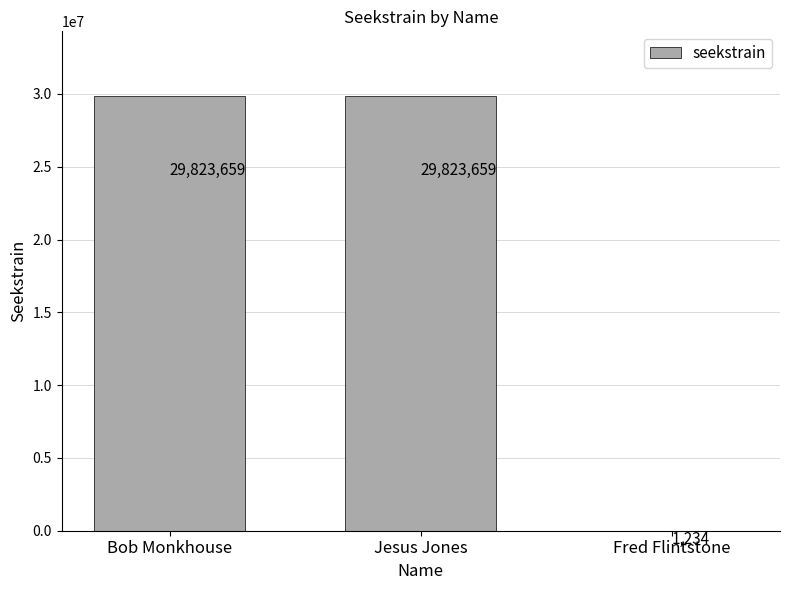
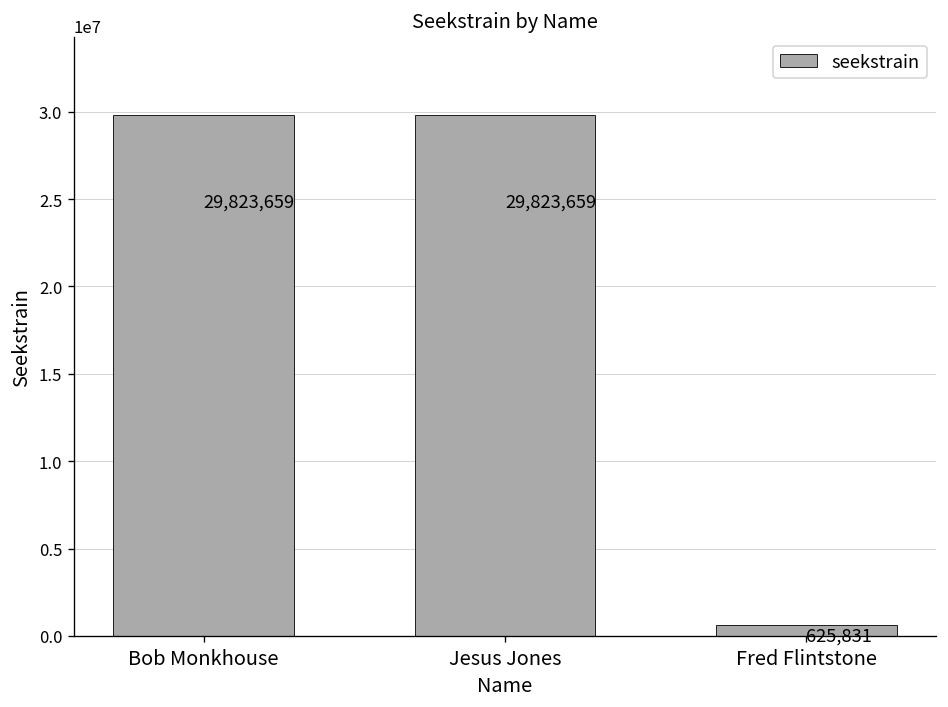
Fred Flintstone: 1,234 -> 625,831
